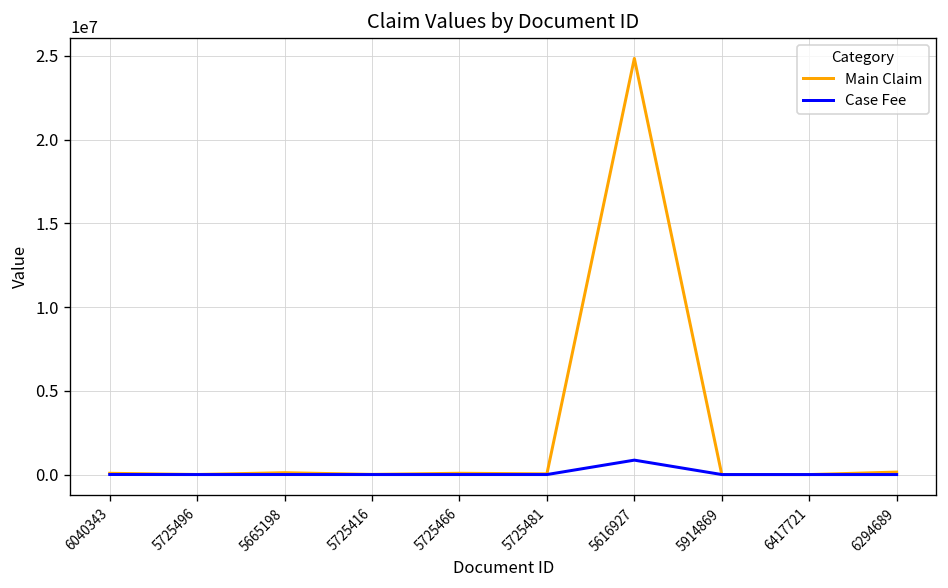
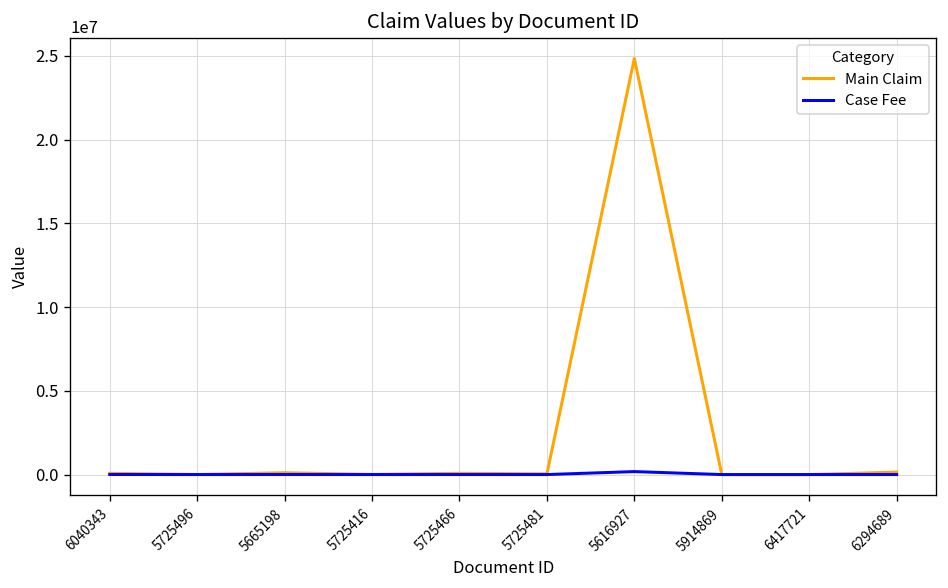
Case Fee, 5616927: 900000 -> 200000
